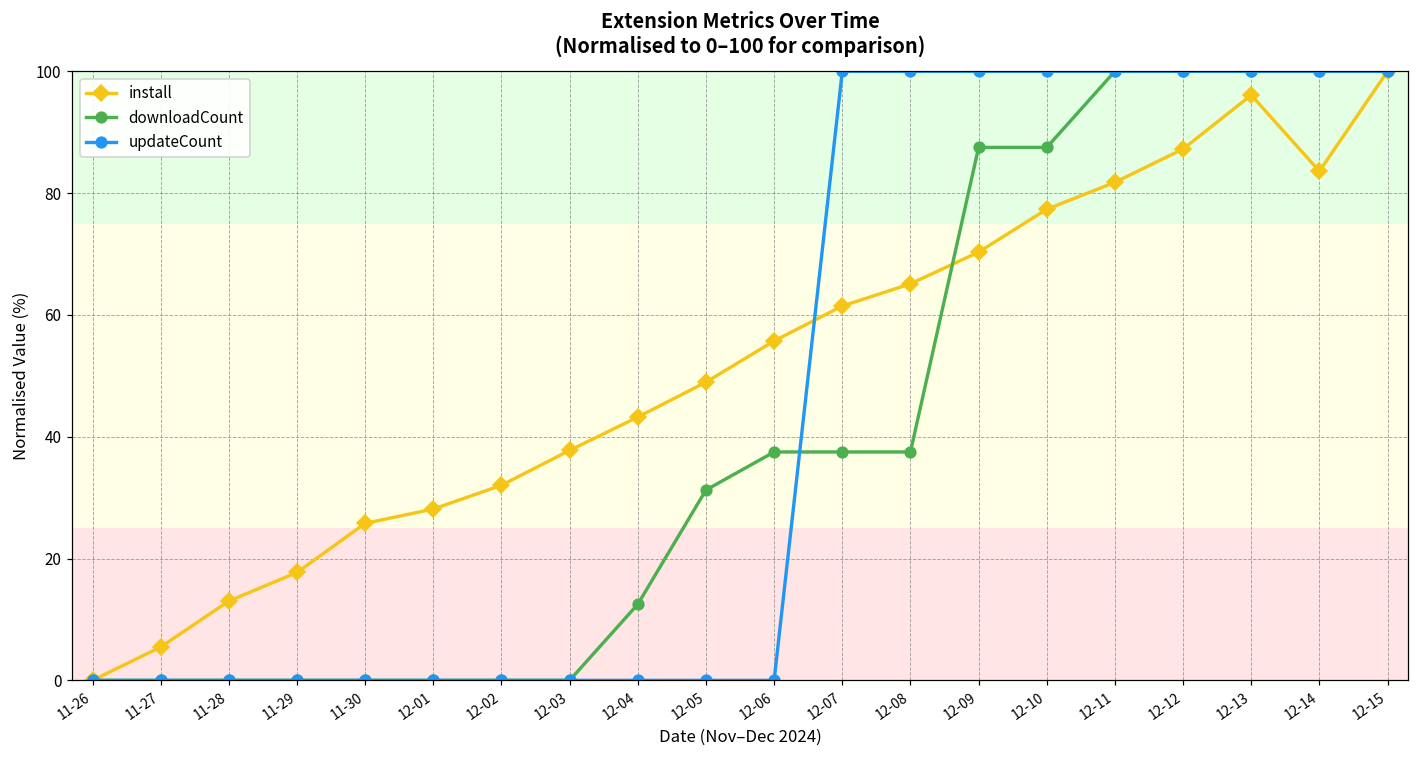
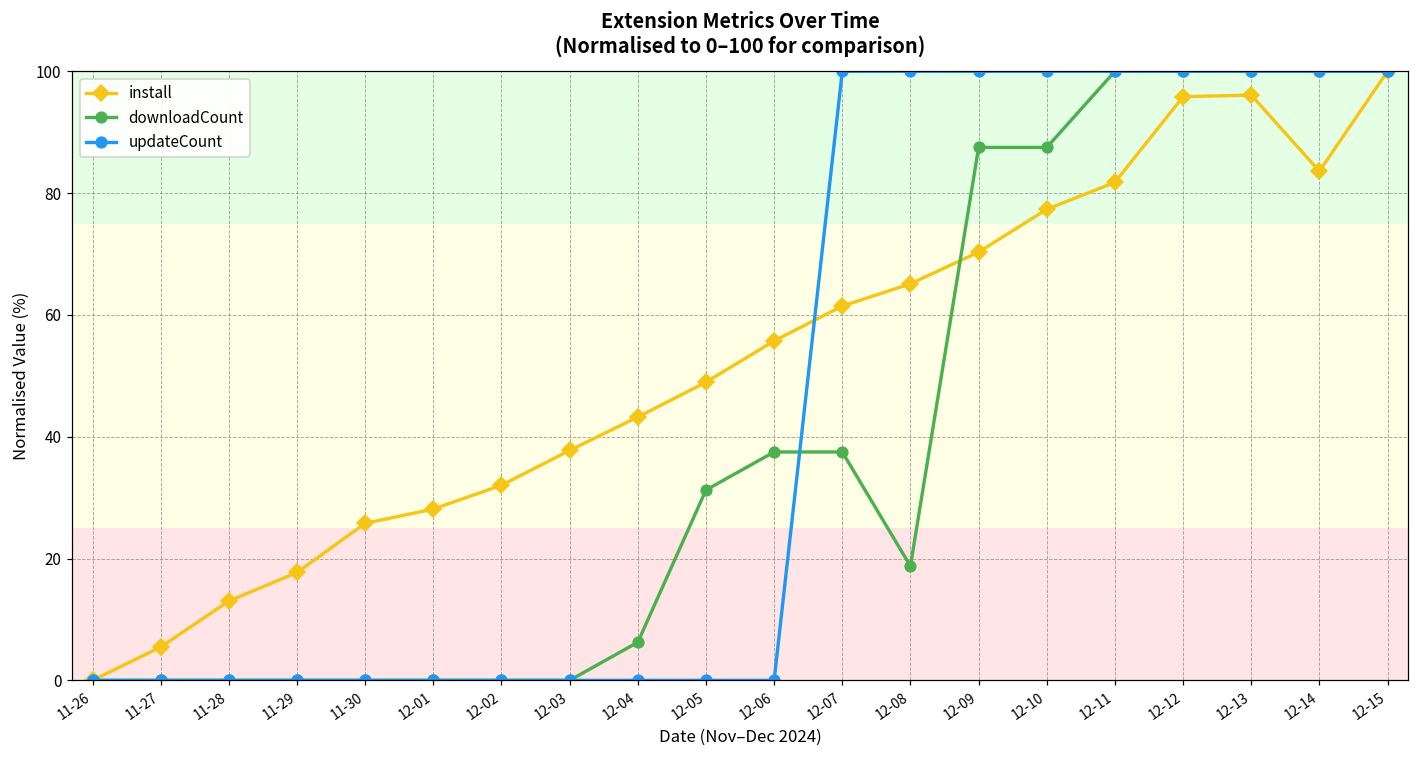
downloadCount, 12-04: 13 -> 6
downloadCount, 12-08: 38 -> 19
install, 12-12: 87 -> 96
